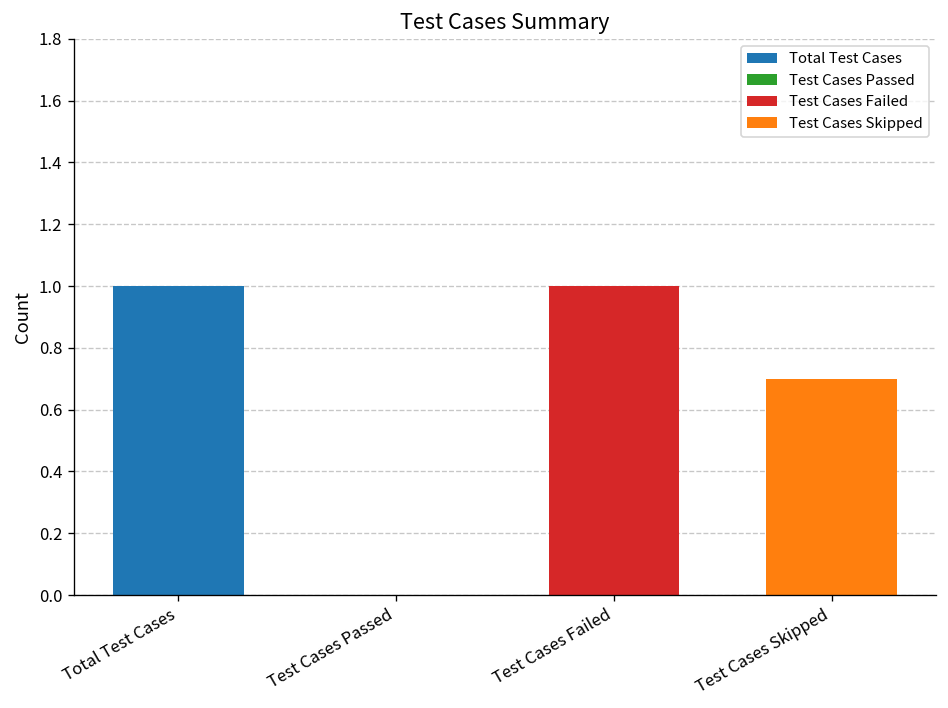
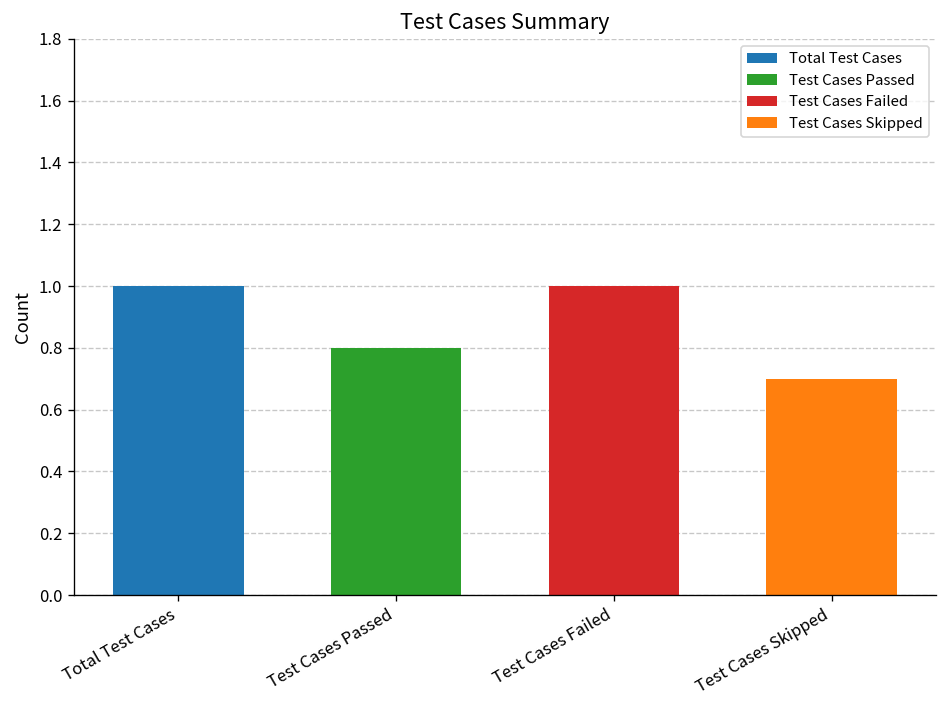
Test Cases Passed: 0.0 -> 0.8
